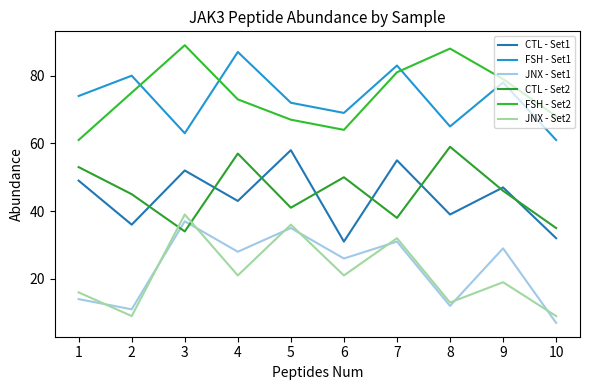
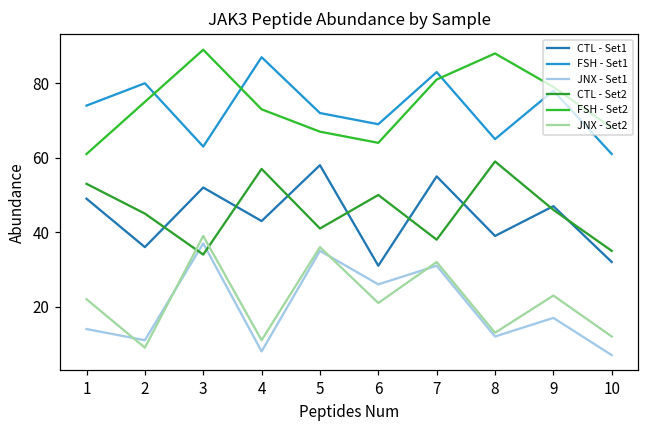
JNX - Set2, 1: 16 -> 22
JNX - Set1, 4: 28 -> 8
JNX - Set2, 4: 21 -> 11
JNX - Set1, 9: 29 -> 17
JNX - Set2, 9: 19 -> 23
JNX - Set2, 10: 9 -> 12
